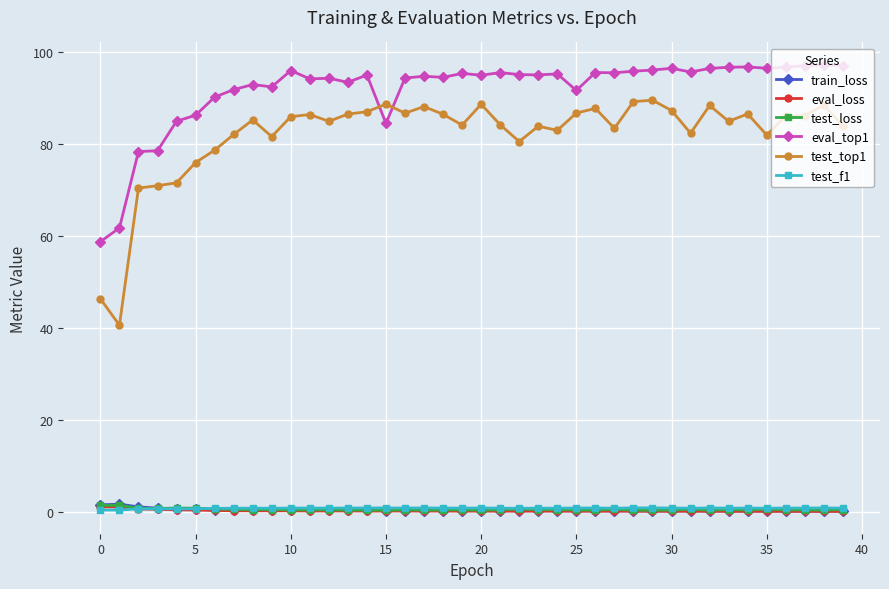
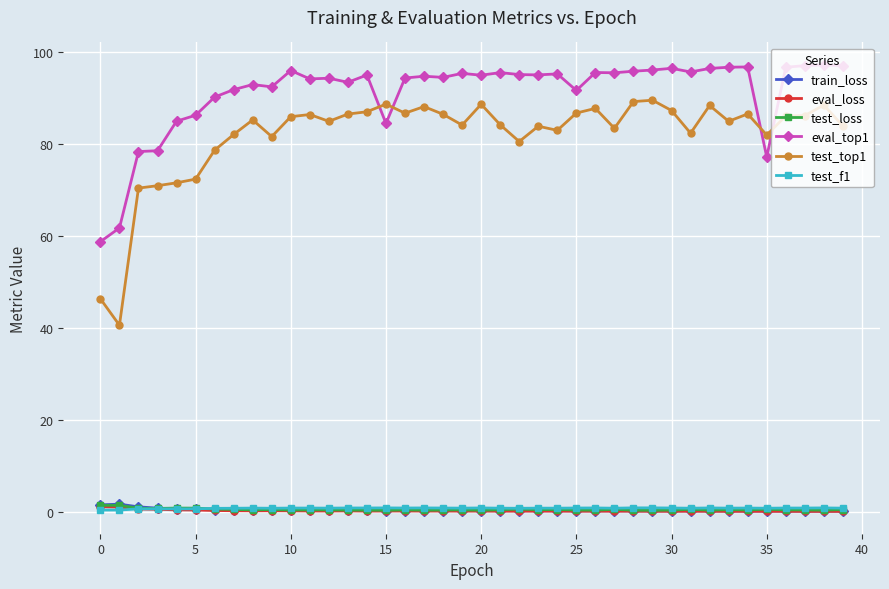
test_top1, 5: 76 -> 72
eval_top1, 35: 96 -> 77
